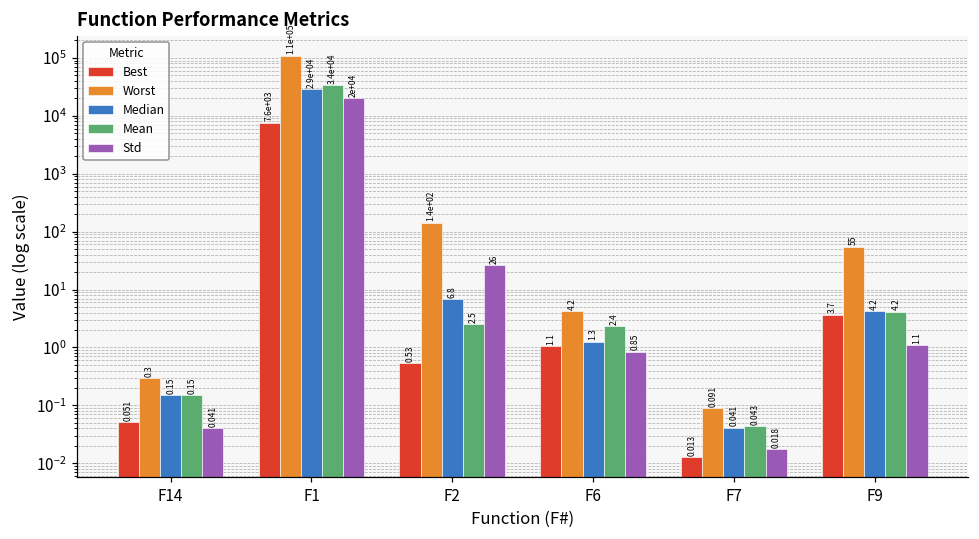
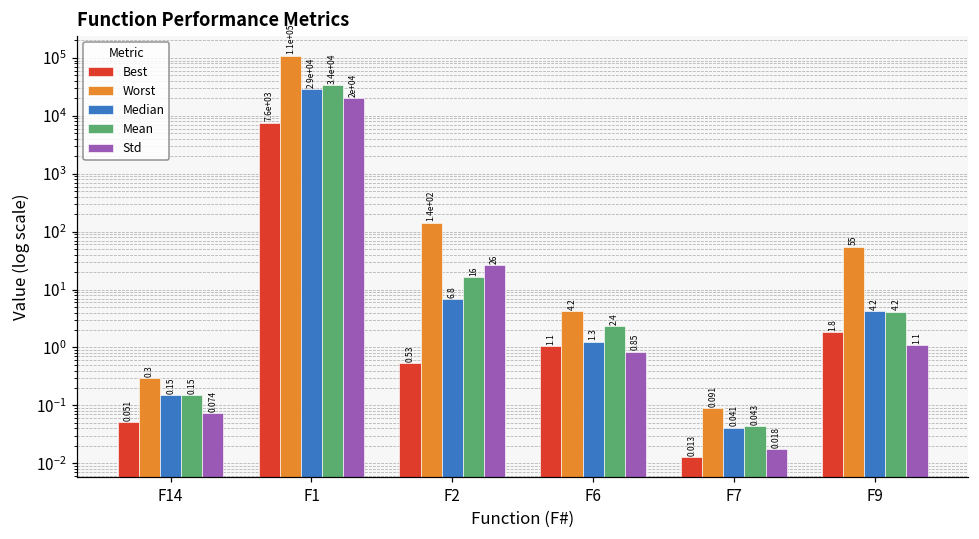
Std, F14: 0.041 -> 0.074
Mean, F2: 2.5 -> 16
Best, F9: 3.7 -> 1.8
